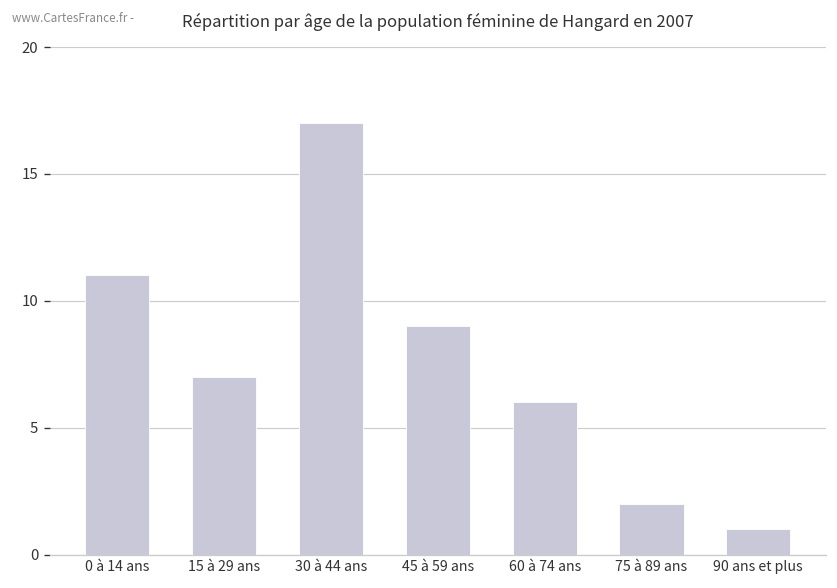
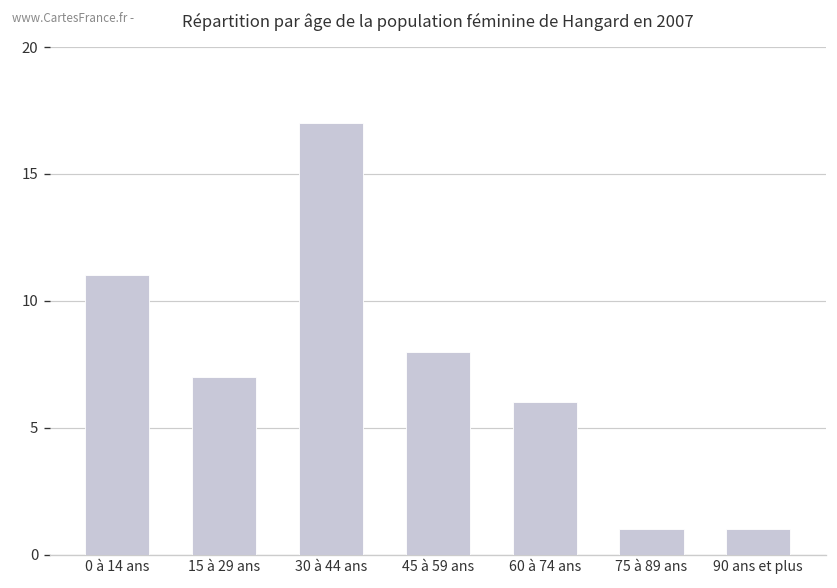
45 à 59 ans: 9 -> 8
75 à 89 ans: 2 -> 1
